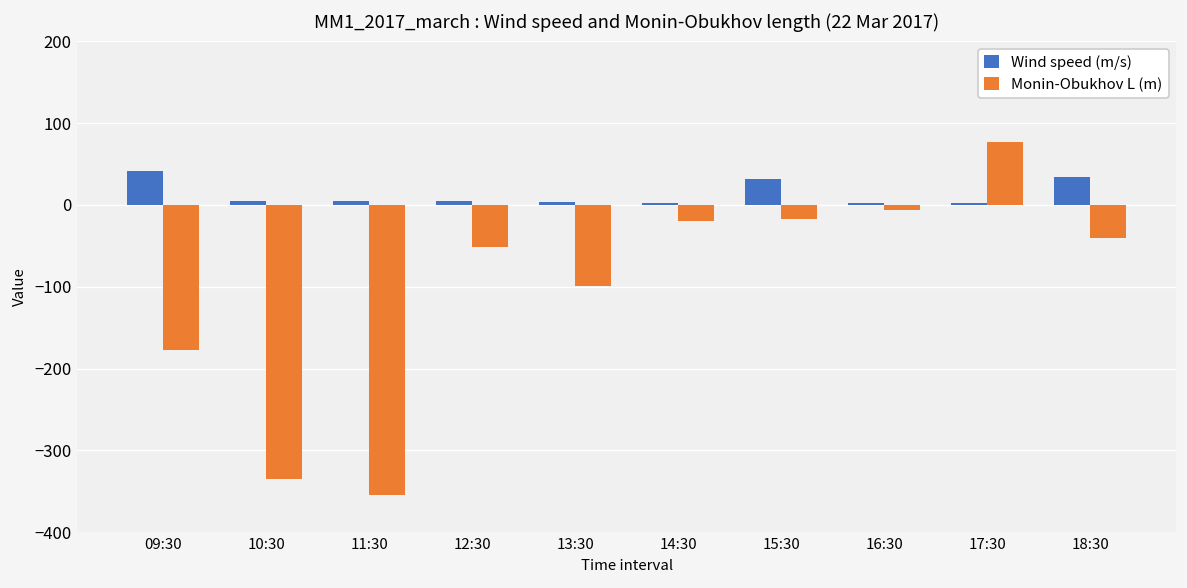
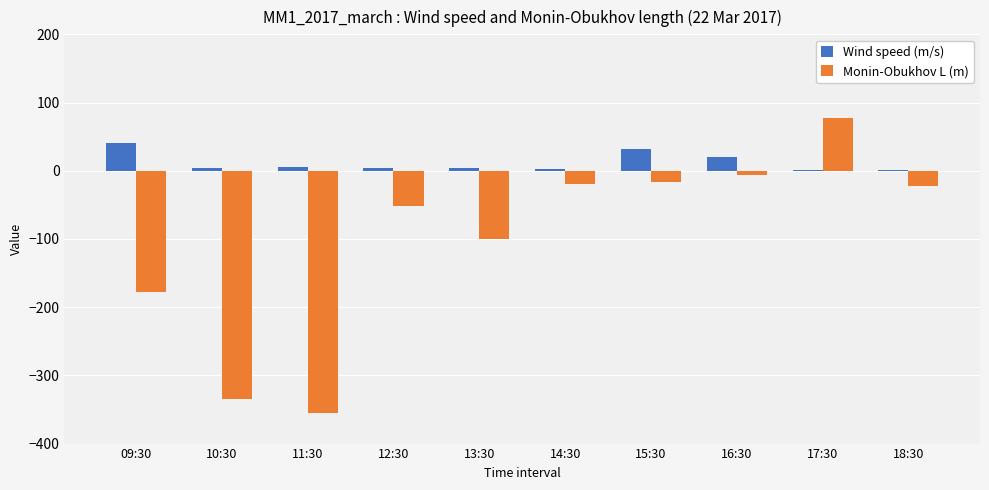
Wind speed (m/s), 16:30: 0 -> 20
Wind speed (m/s), 18:30: 30 -> 0
Monin-Obukhov L (m), 18:30: -40 -> -20
